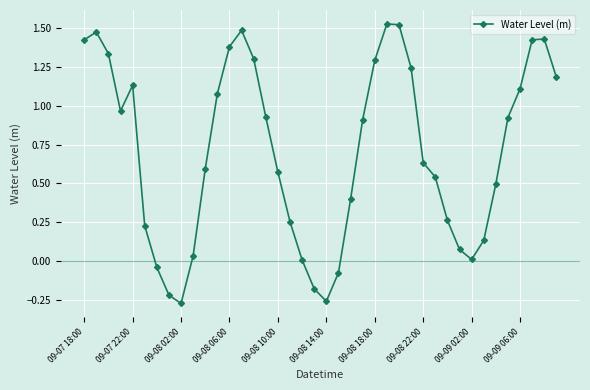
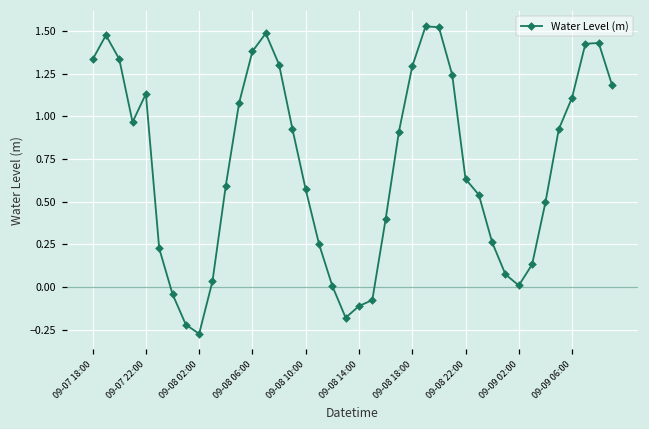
09-07 18:00: 1.42 -> 1.33
09-08 14:00: -0.26 -> -0.11
